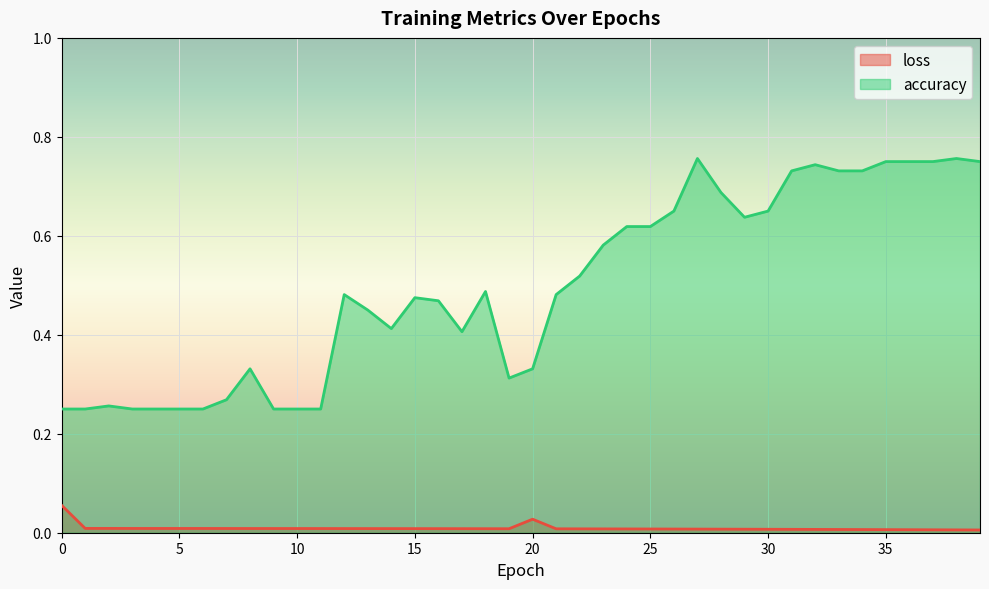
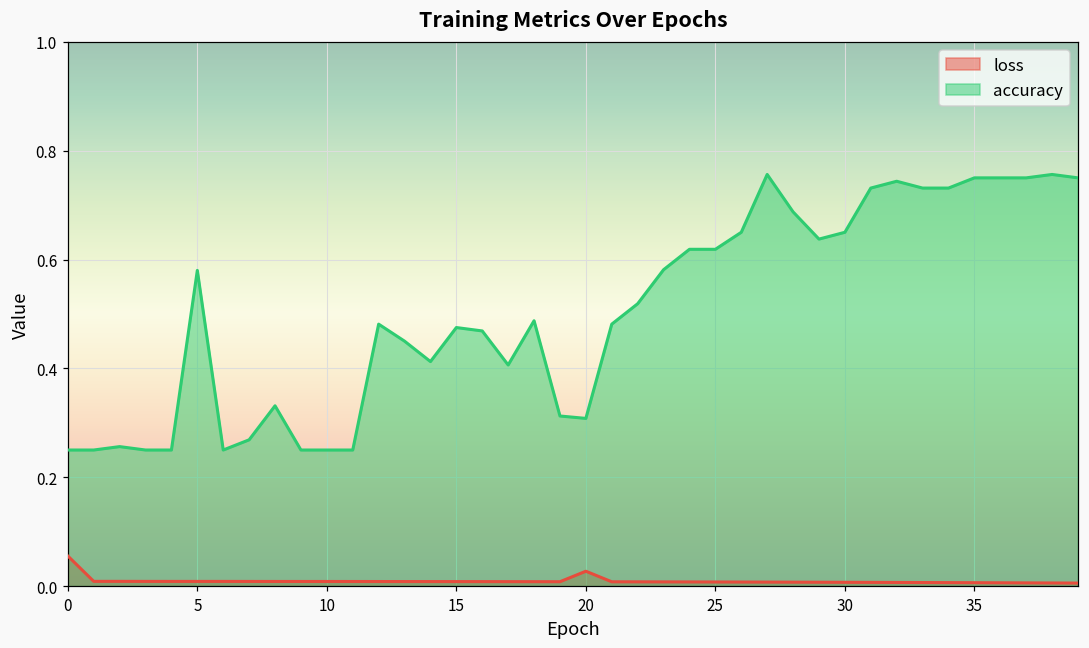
accuracy, 5: 0.25 -> 0.58
accuracy, 20: 0.33 -> 0.31
